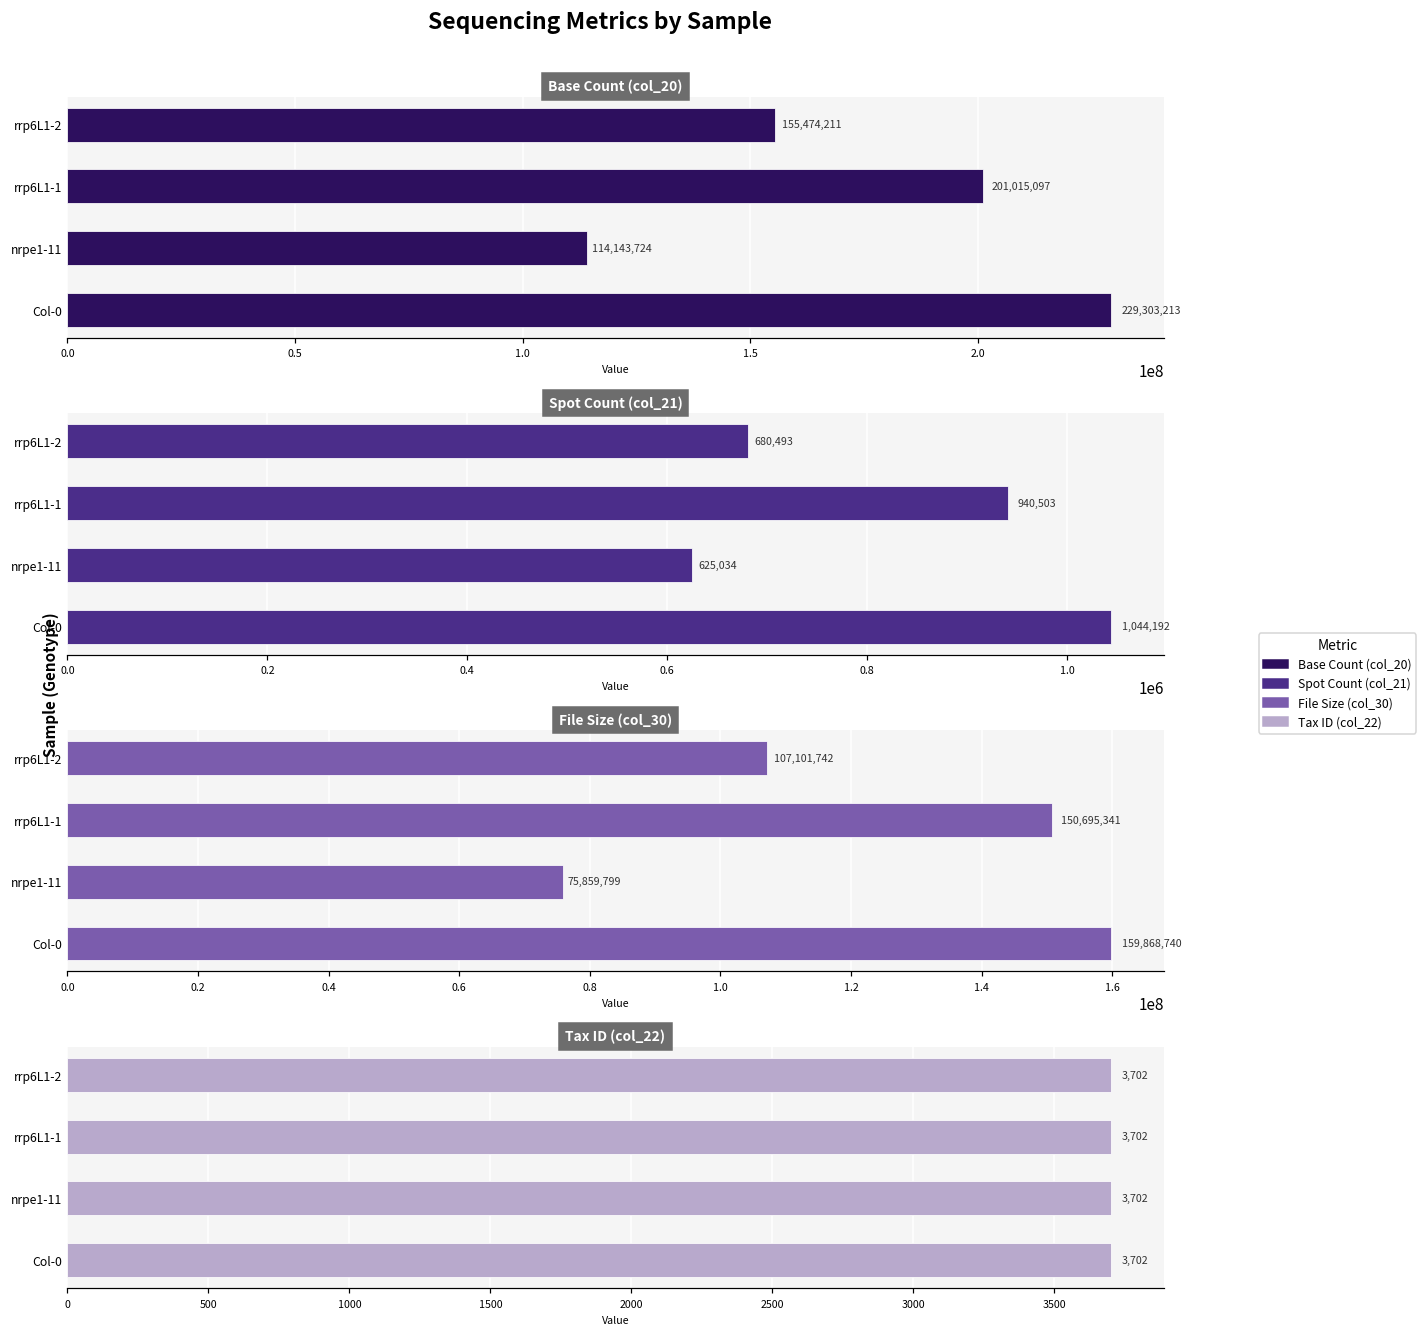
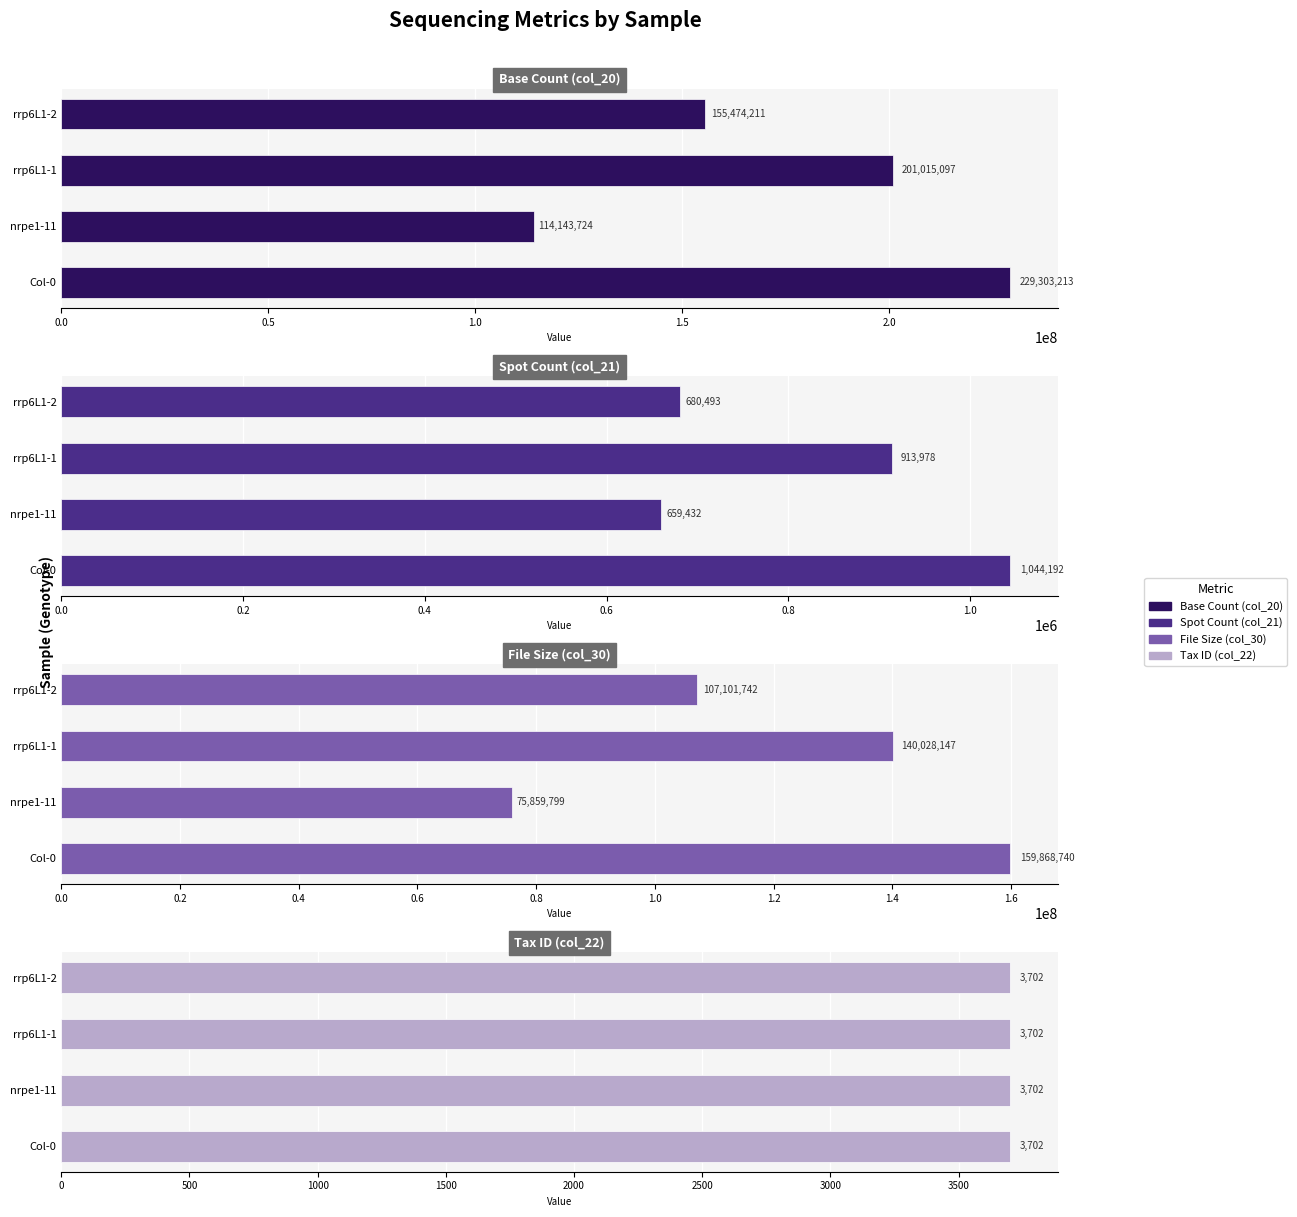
Spot Count (col_21), rrp6L1-1: 940,503 -> 913,978
Spot Count (col_21), nrpe1-11: 625,034 -> 659,432
File Size (col_30), rrp6L1-1: 150,695,341 -> 140,028,147
